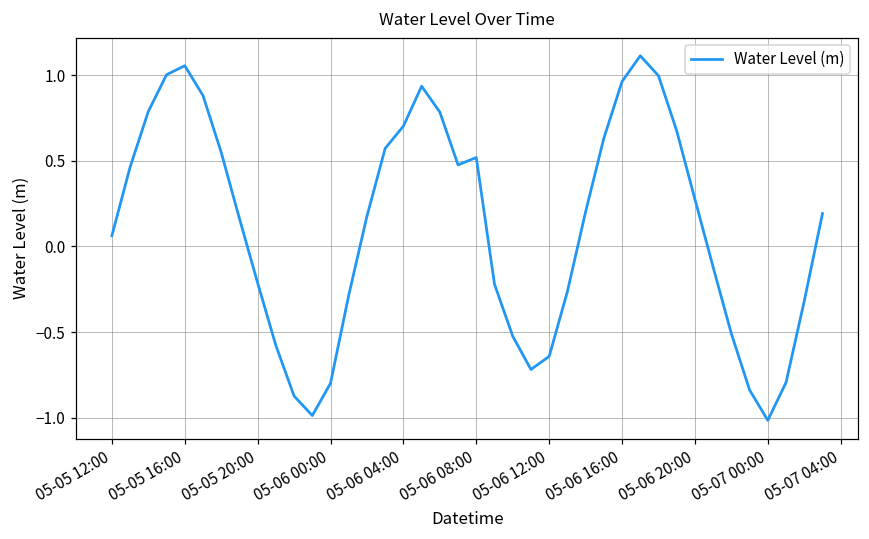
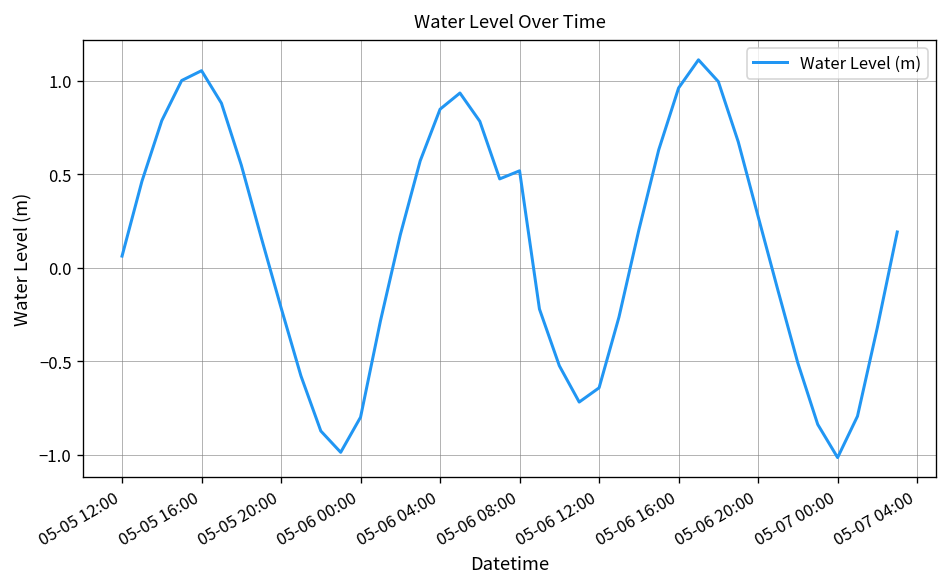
05-06 04:00: 0.70 -> 0.85
